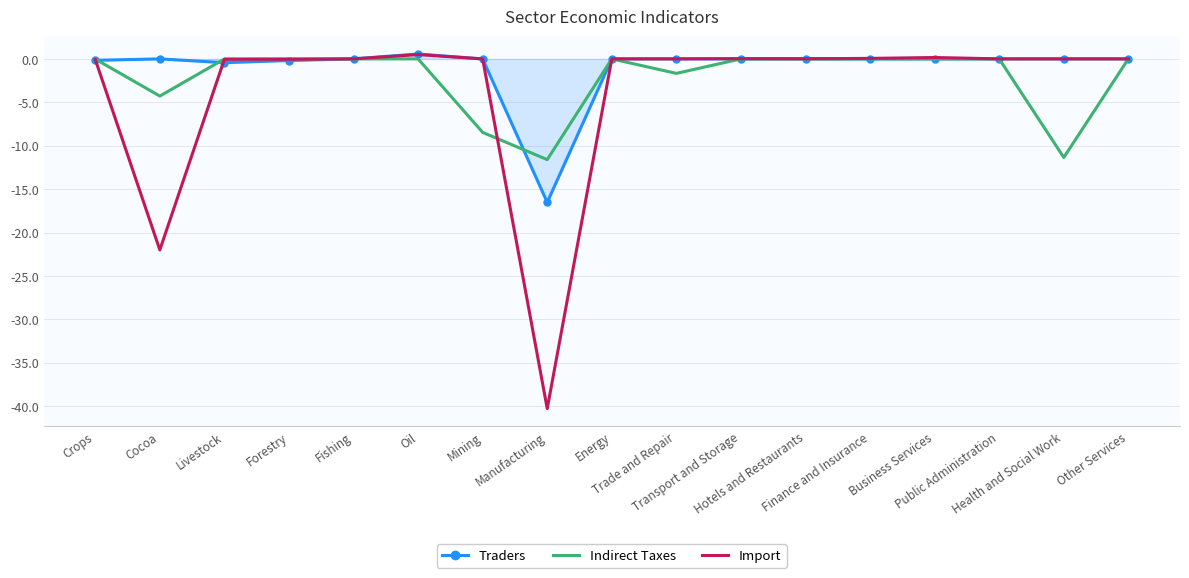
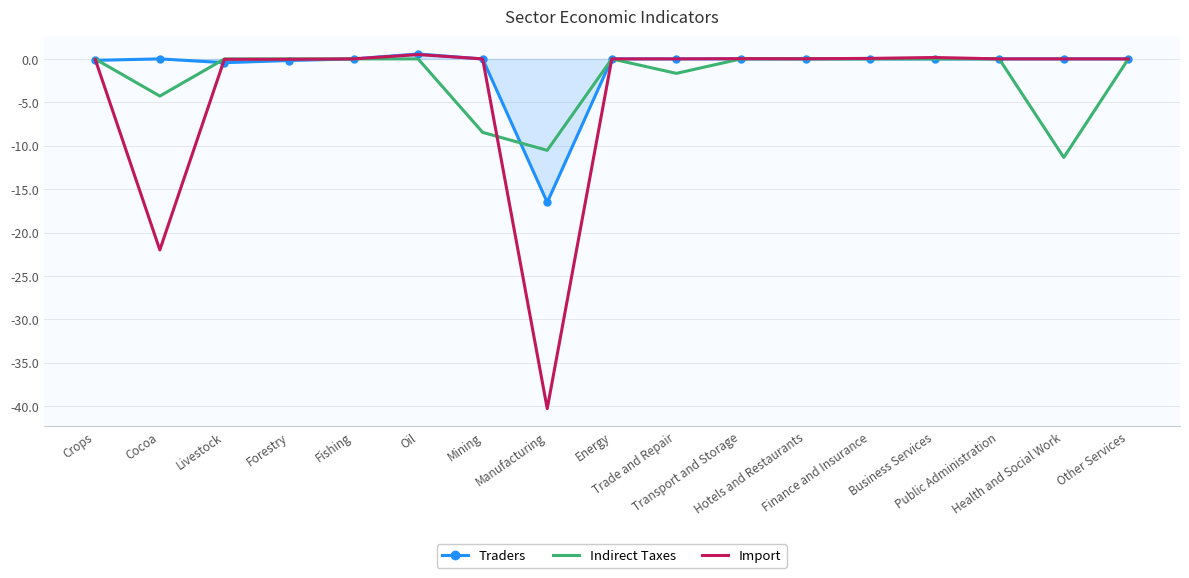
Indirect Taxes, Manufacturing: -12 -> -11
